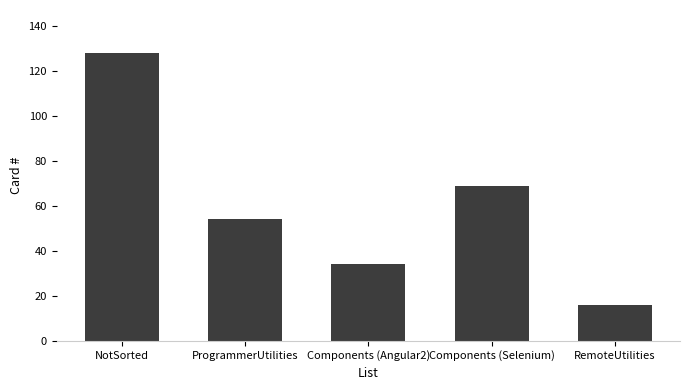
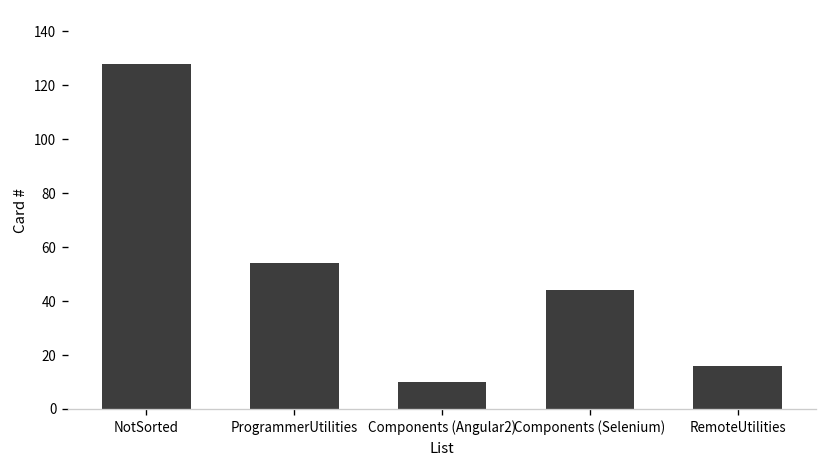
Components (Angular2): 34 -> 10
Components (Selenium): 69 -> 44
